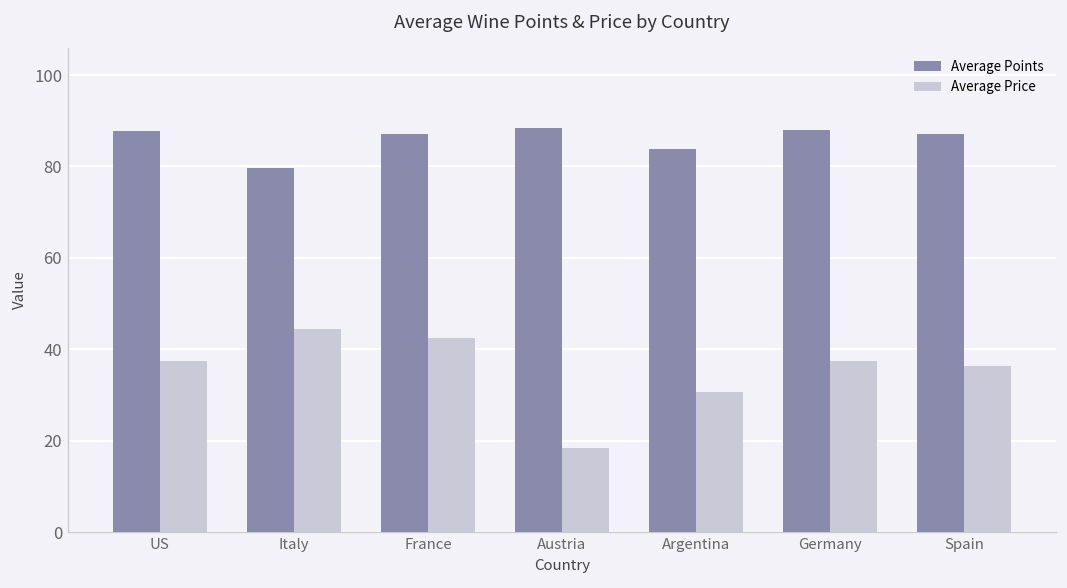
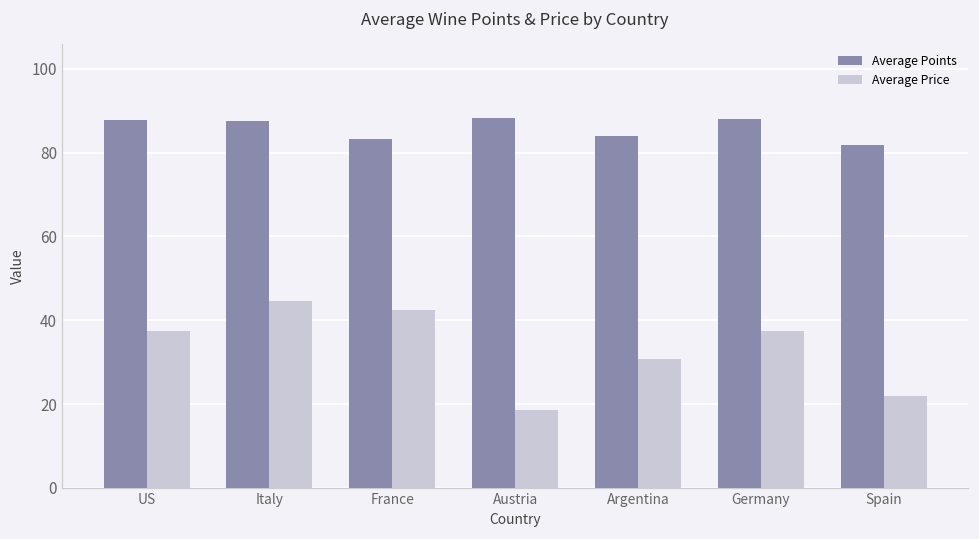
Average Points, Italy: 80 -> 88
Average Points, France: 87 -> 83
Average Points, Spain: 87 -> 82
Average Price, Spain: 36 -> 22
